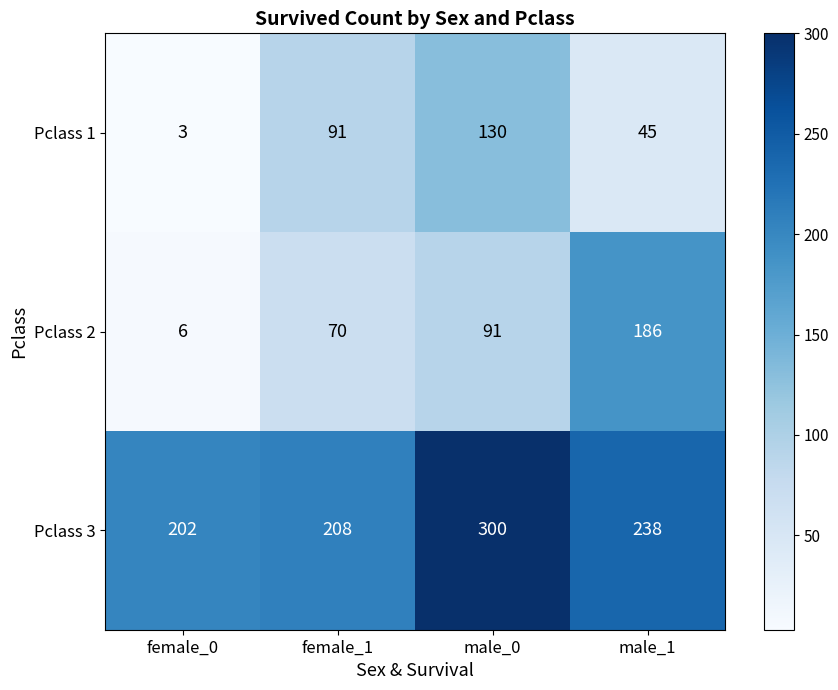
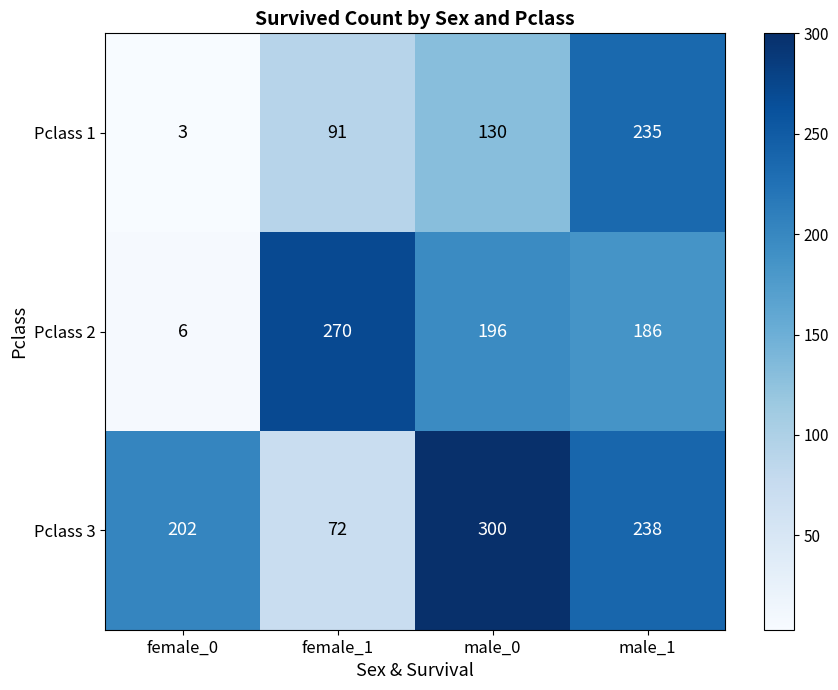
Pclass 1, male_1: 45 -> 235
Pclass 2, female_1: 70 -> 270
Pclass 2, male_0: 91 -> 196
Pclass 3, female_1: 208 -> 72
